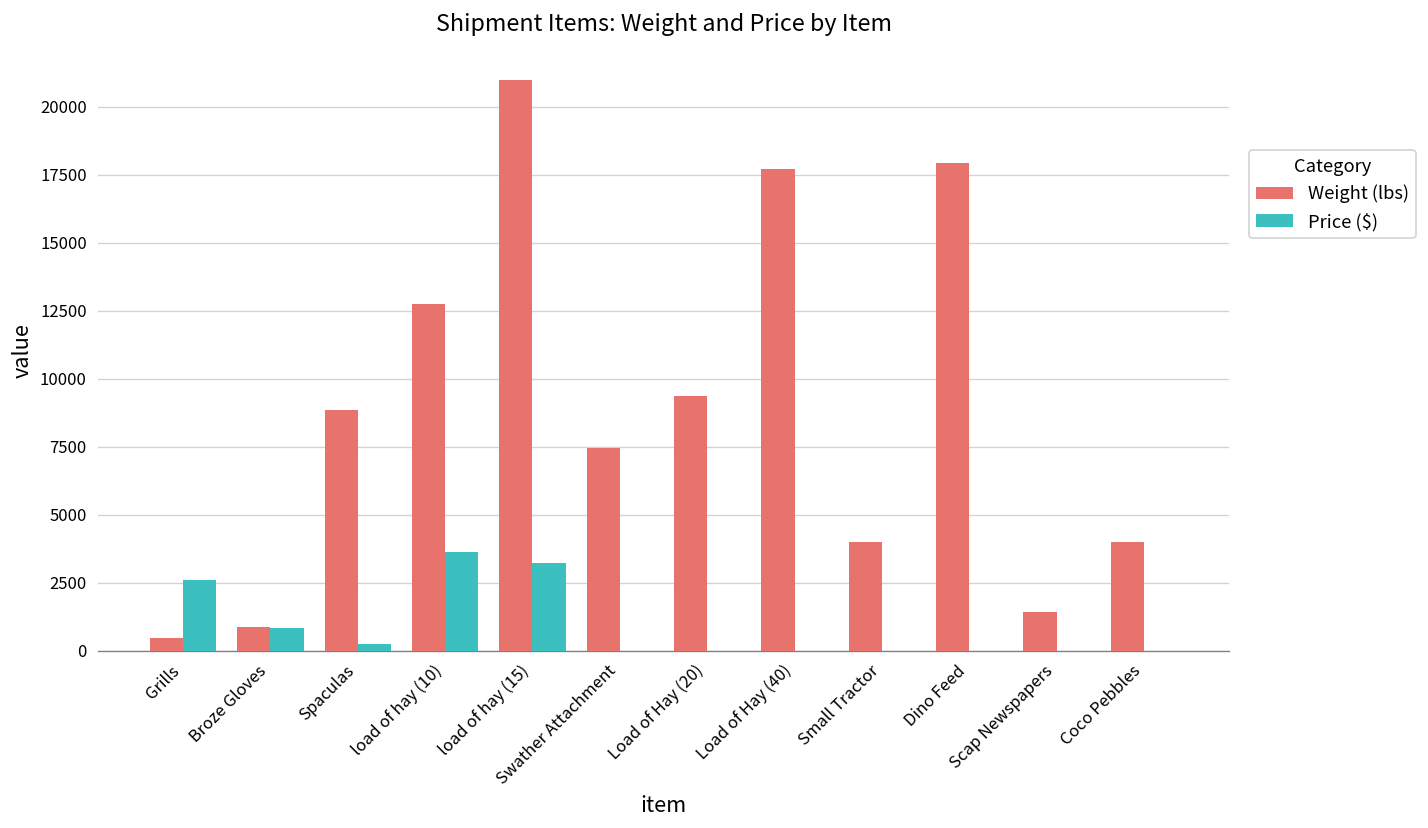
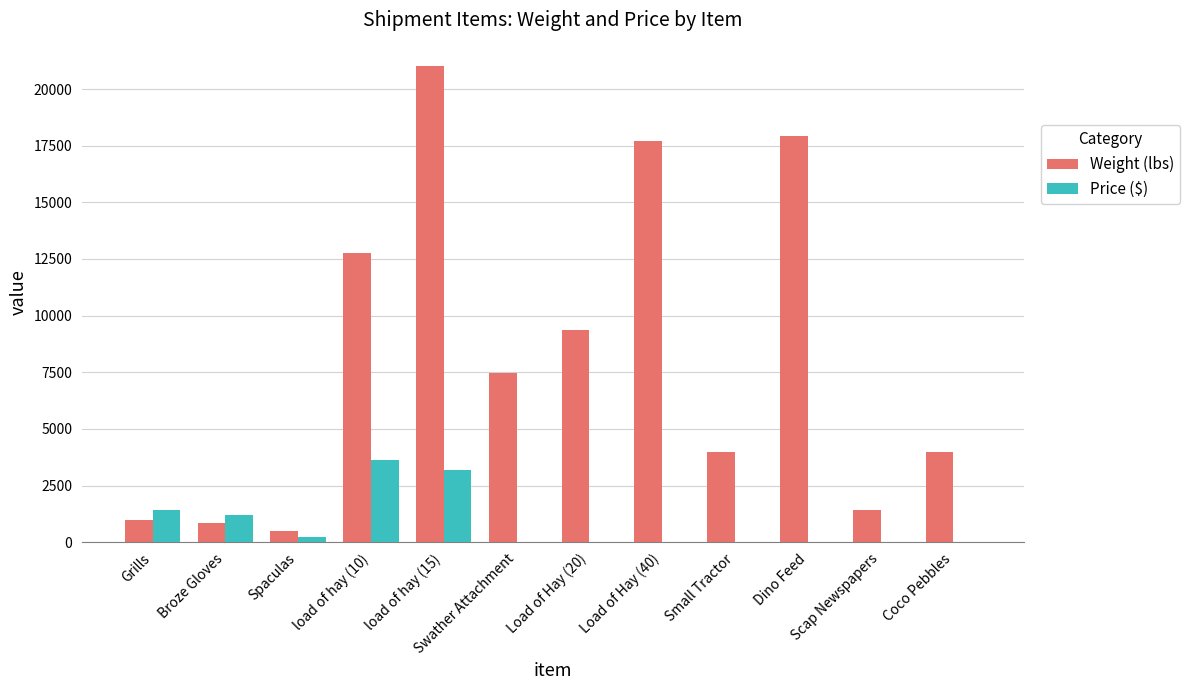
Weight (lbs), Grills: 500 -> 1000
Price ($), Grills: 2600 -> 1400
Price ($), Broze Gloves: 800 -> 1200
Weight (lbs), Spaculas: 8800 -> 500
